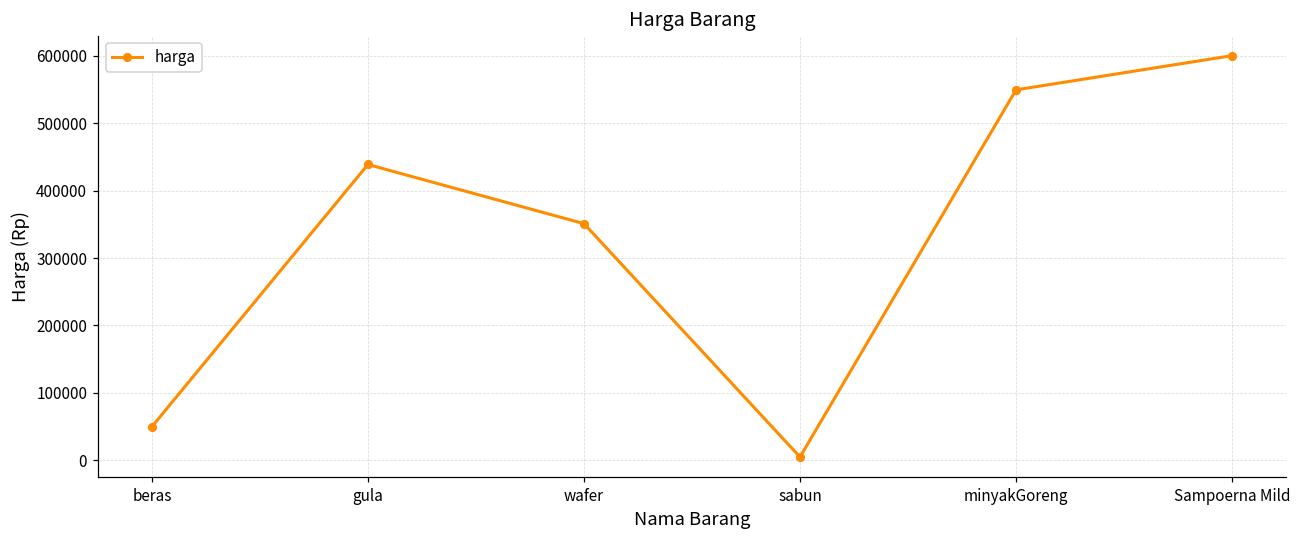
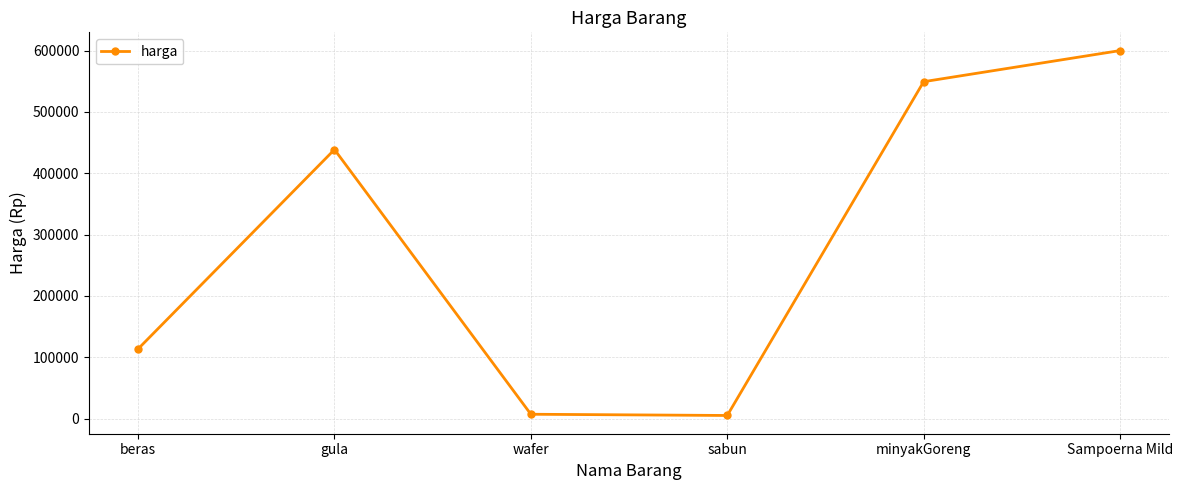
beras: 50000 -> 110000
wafer: 350000 -> 10000
